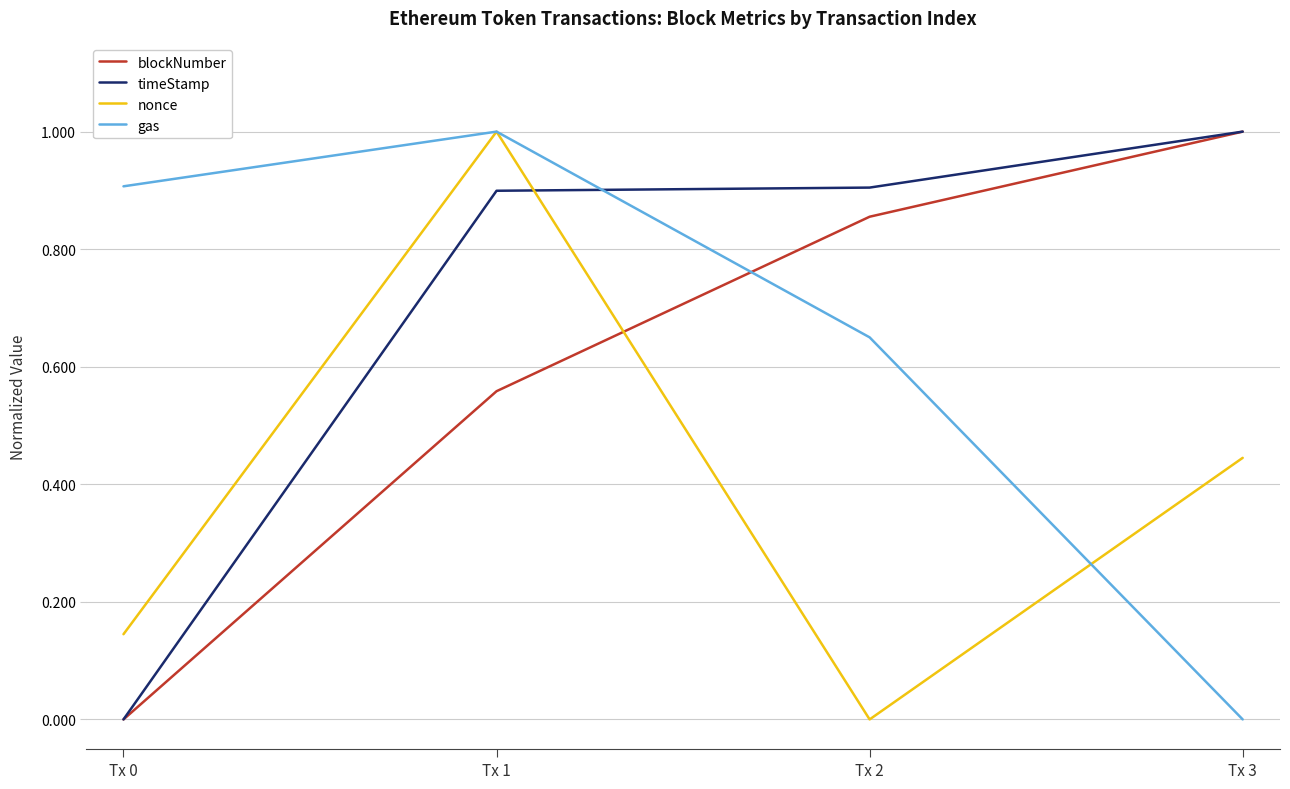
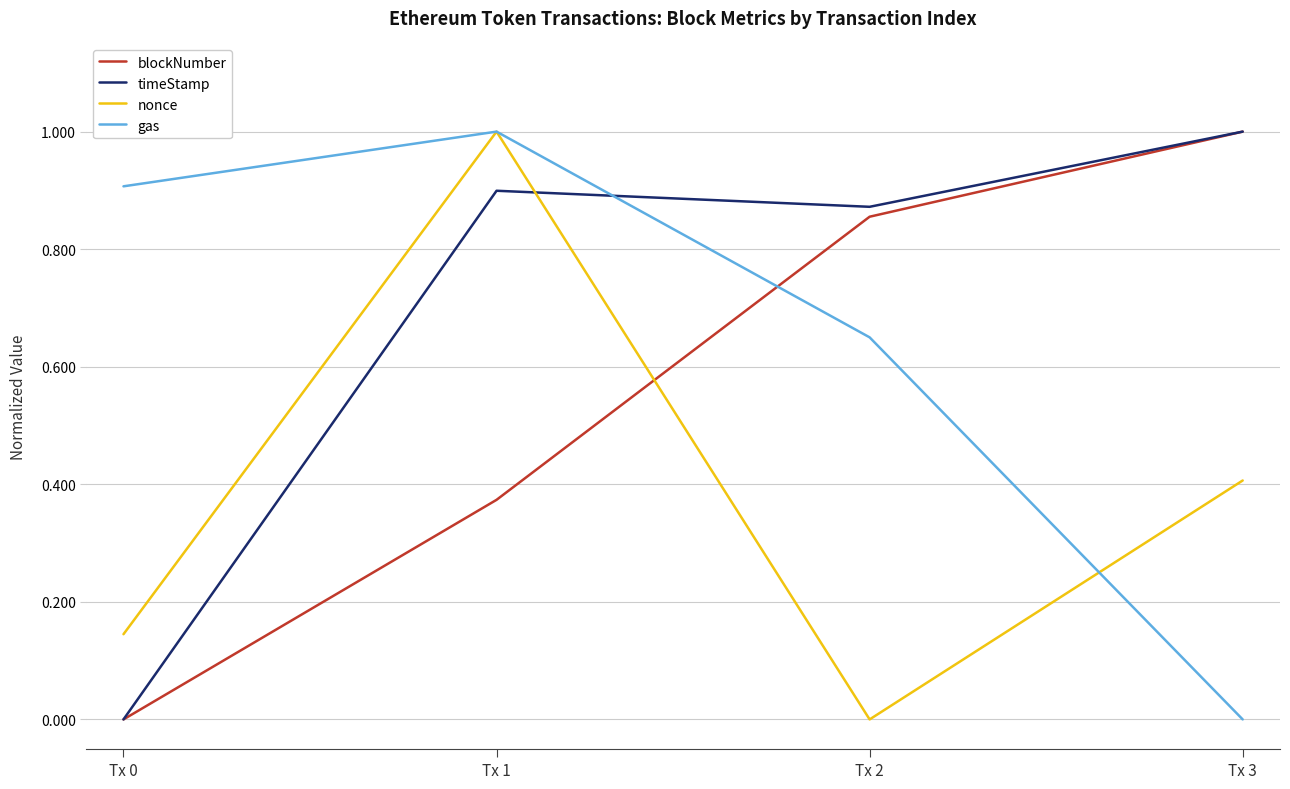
blockNumber, Tx 1: 0.56 -> 0.37
timeStamp, Tx 2: 0.90 -> 0.87
nonce, Tx 3: 0.44 -> 0.41
